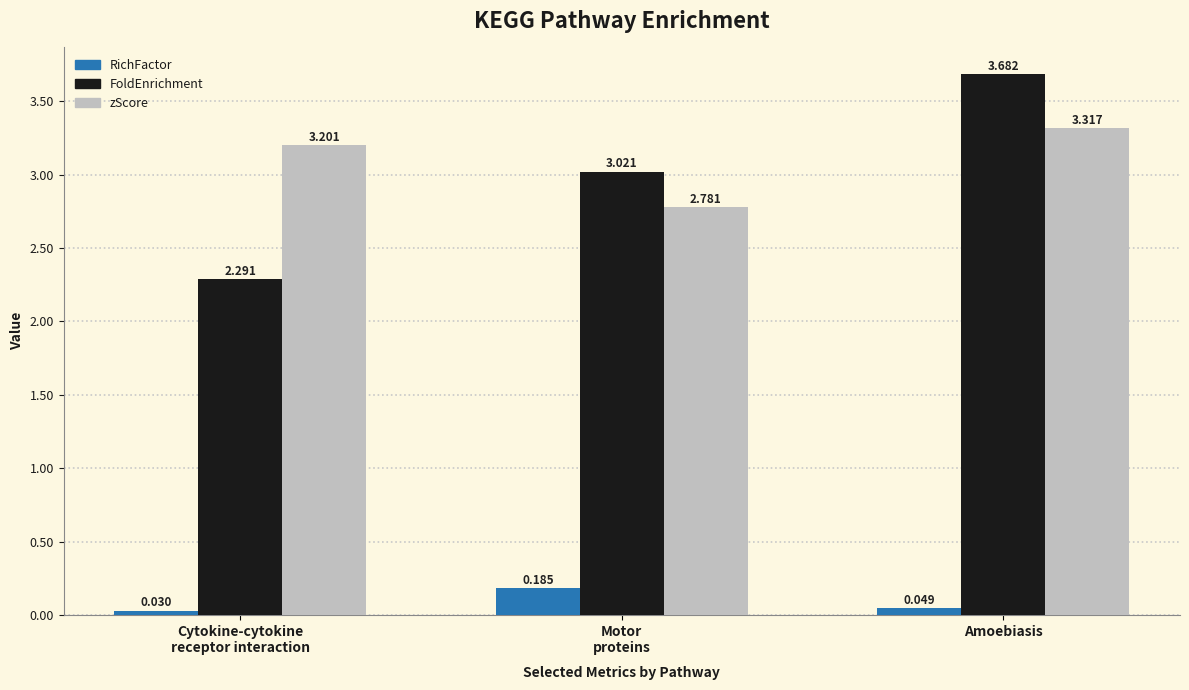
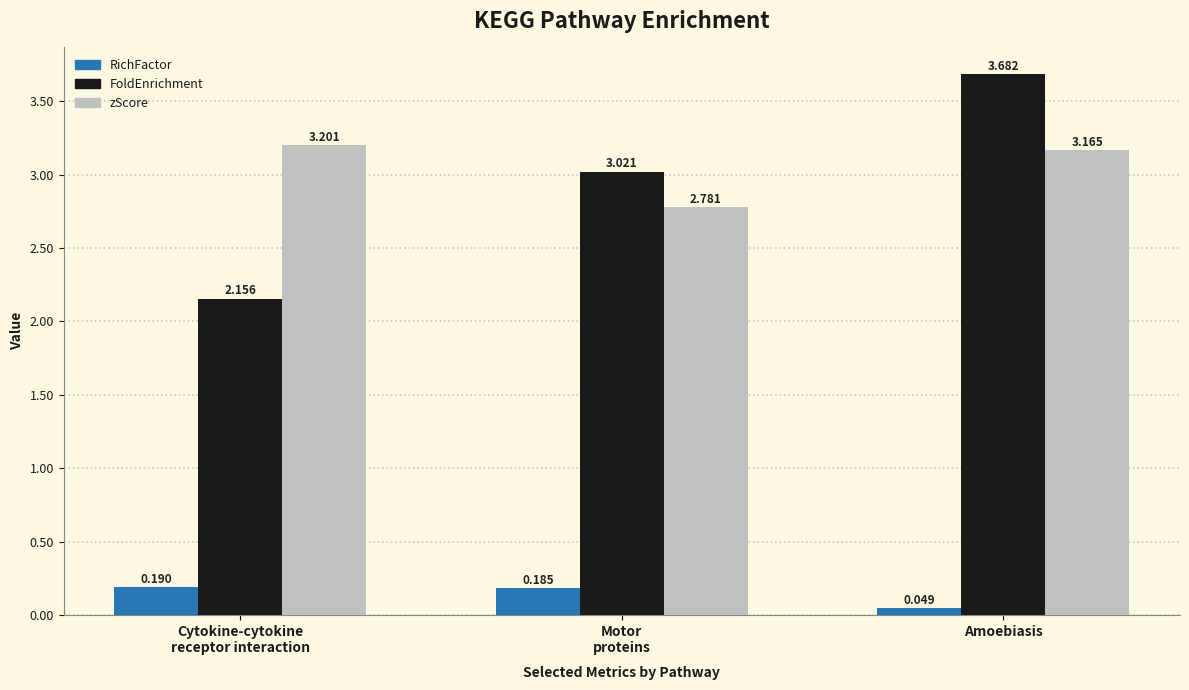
RichFactor, Cytokine-cytokine receptor interaction: 0.030 -> 0.190
FoldEnrichment, Cytokine-cytokine receptor interaction: 2.291 -> 2.156
zScore, Amoebiasis: 3.317 -> 3.165
